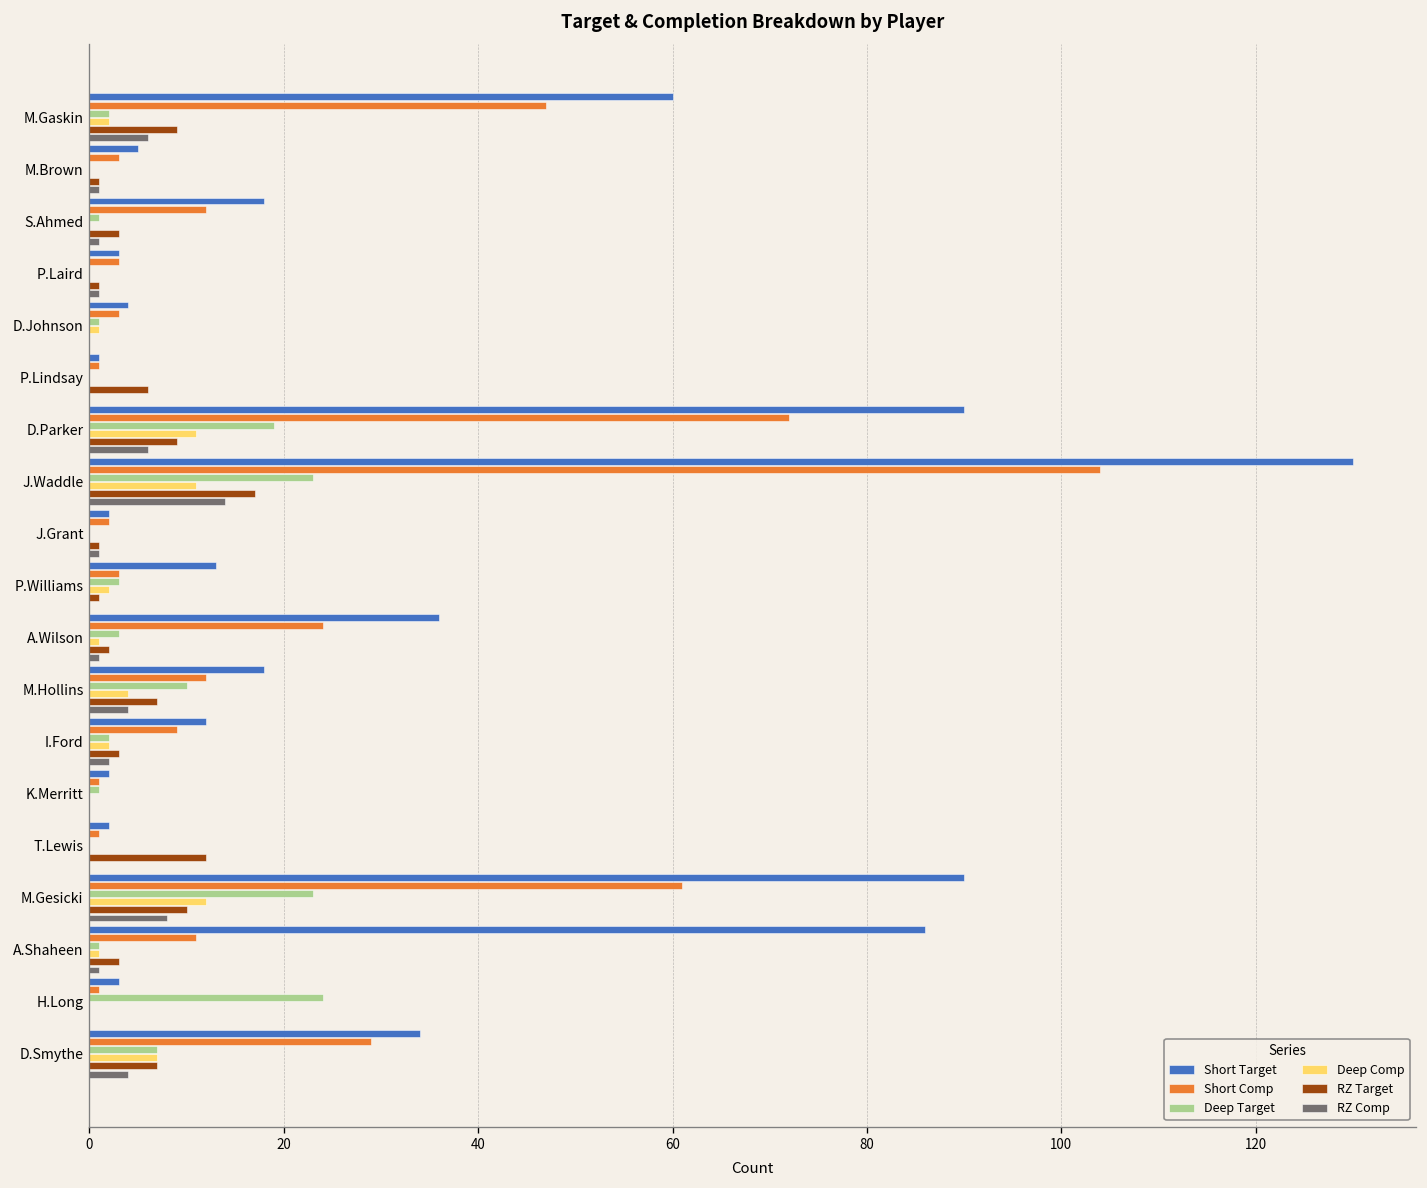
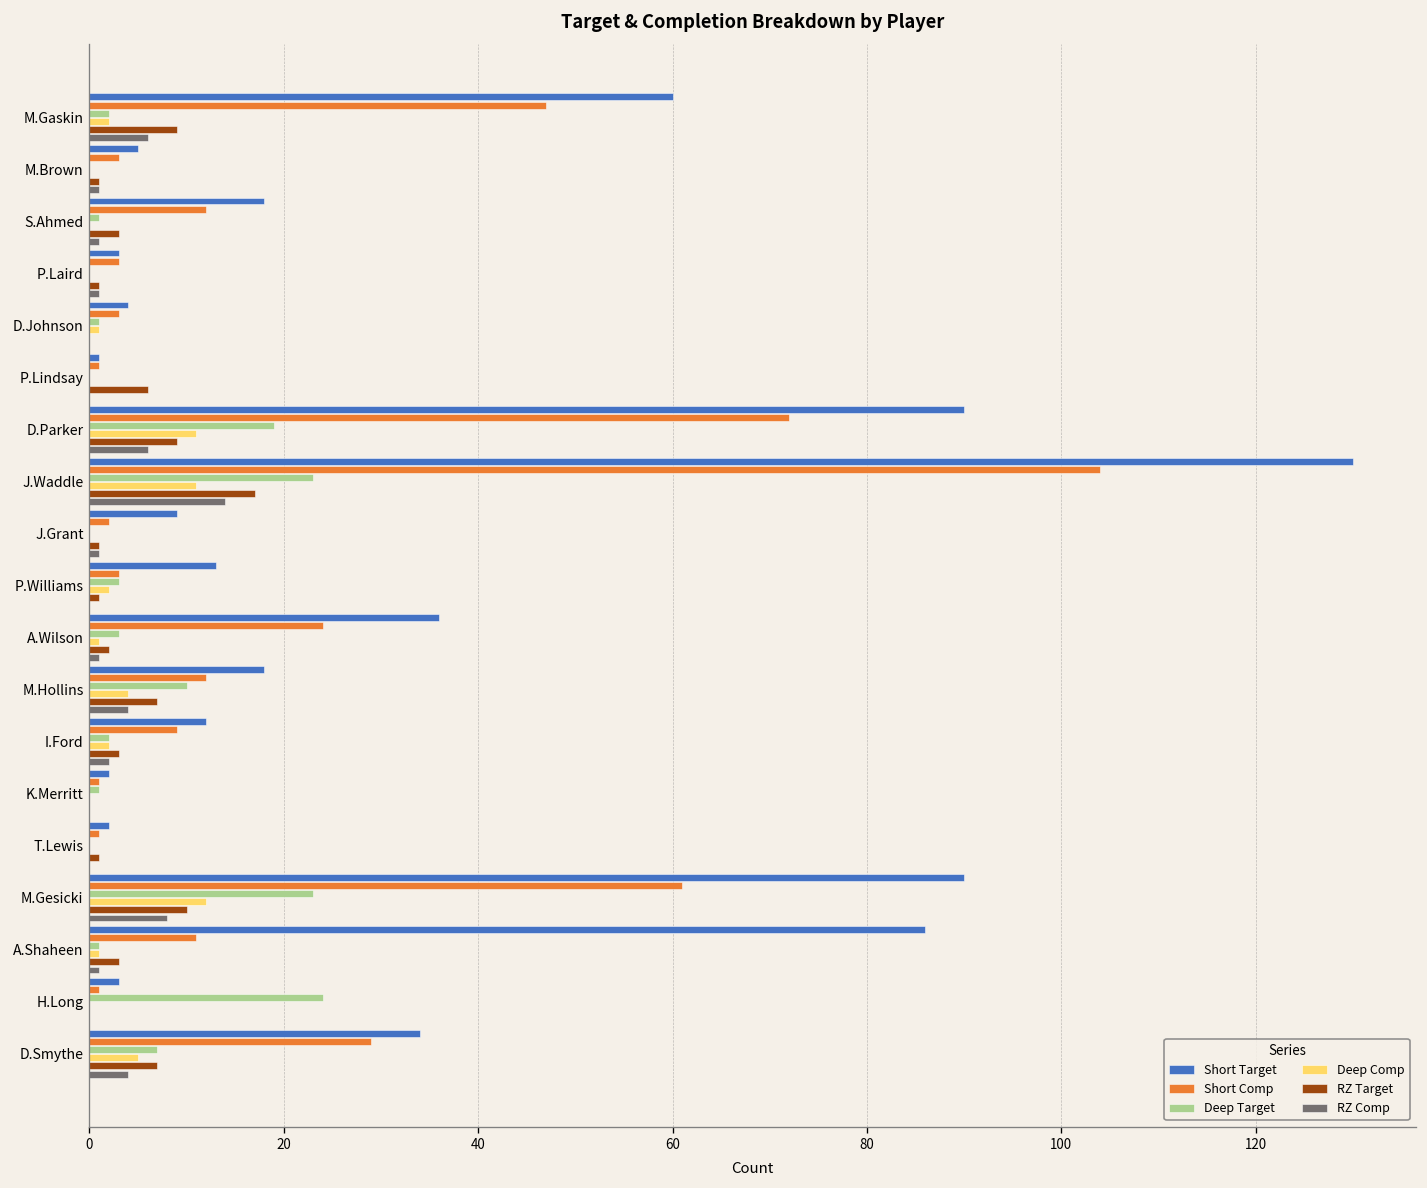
Short Target, J.Grant: 2 -> 9
RZ Target, T.Lewis: 12 -> 1
Deep Comp, D.Smythe: 7 -> 5
